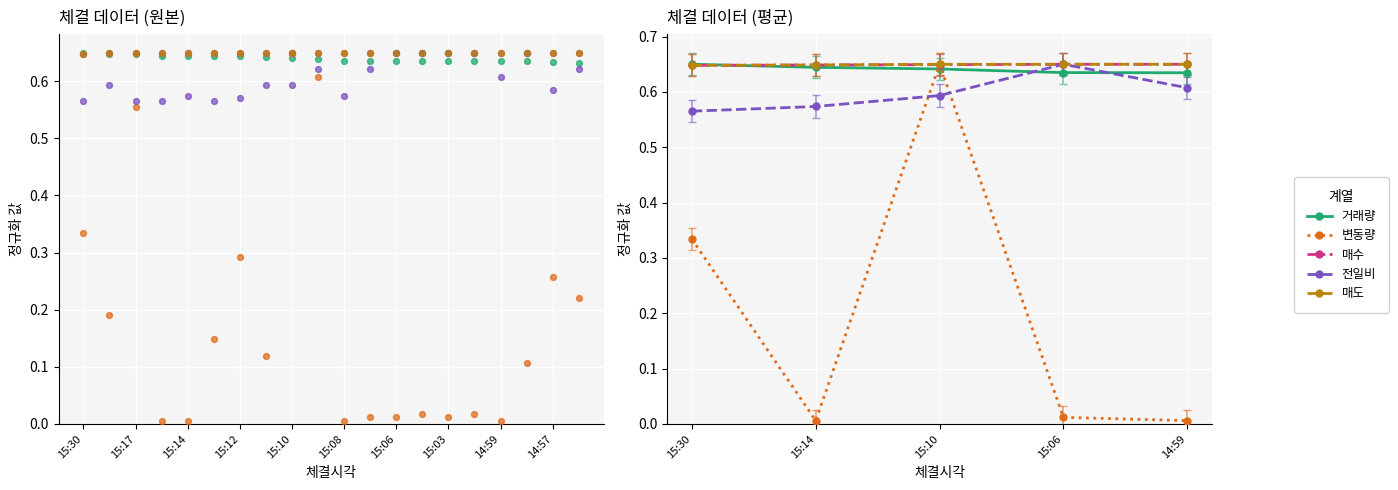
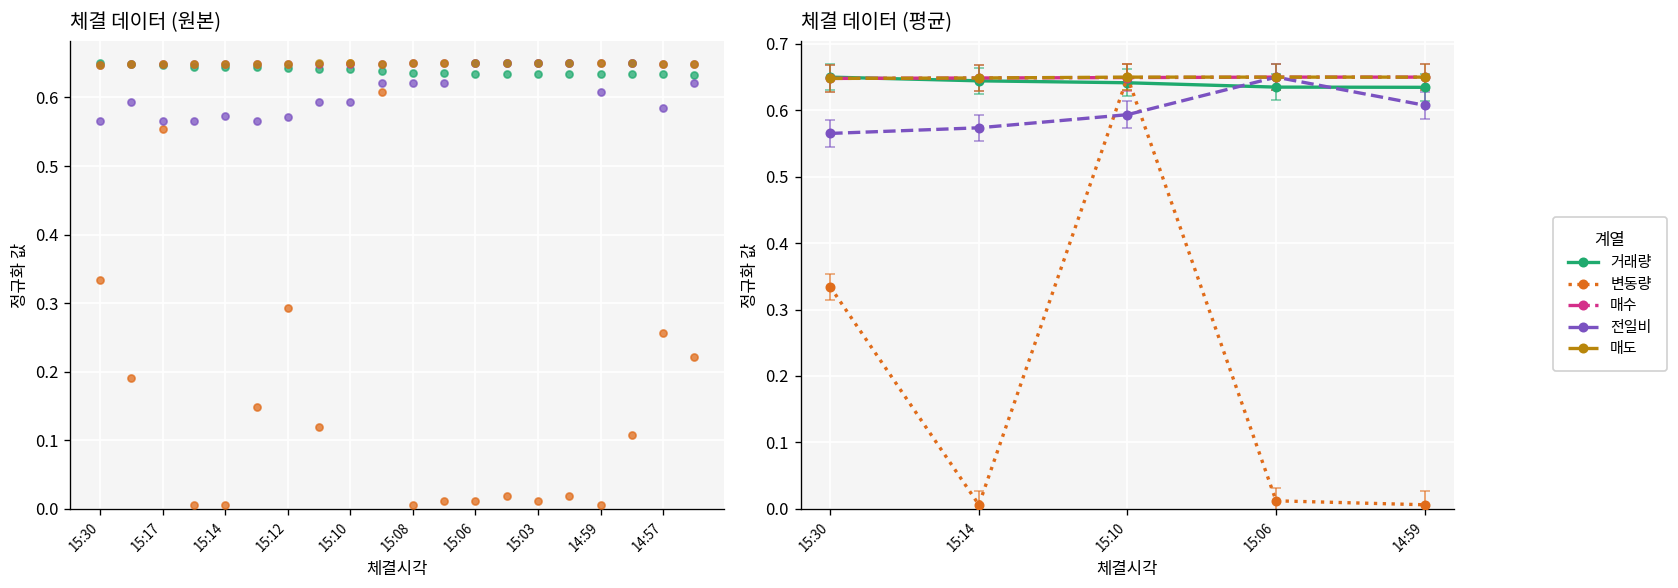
체결 데이터 (원본), 전일비, 15:08: 0.57 -> 0.62
